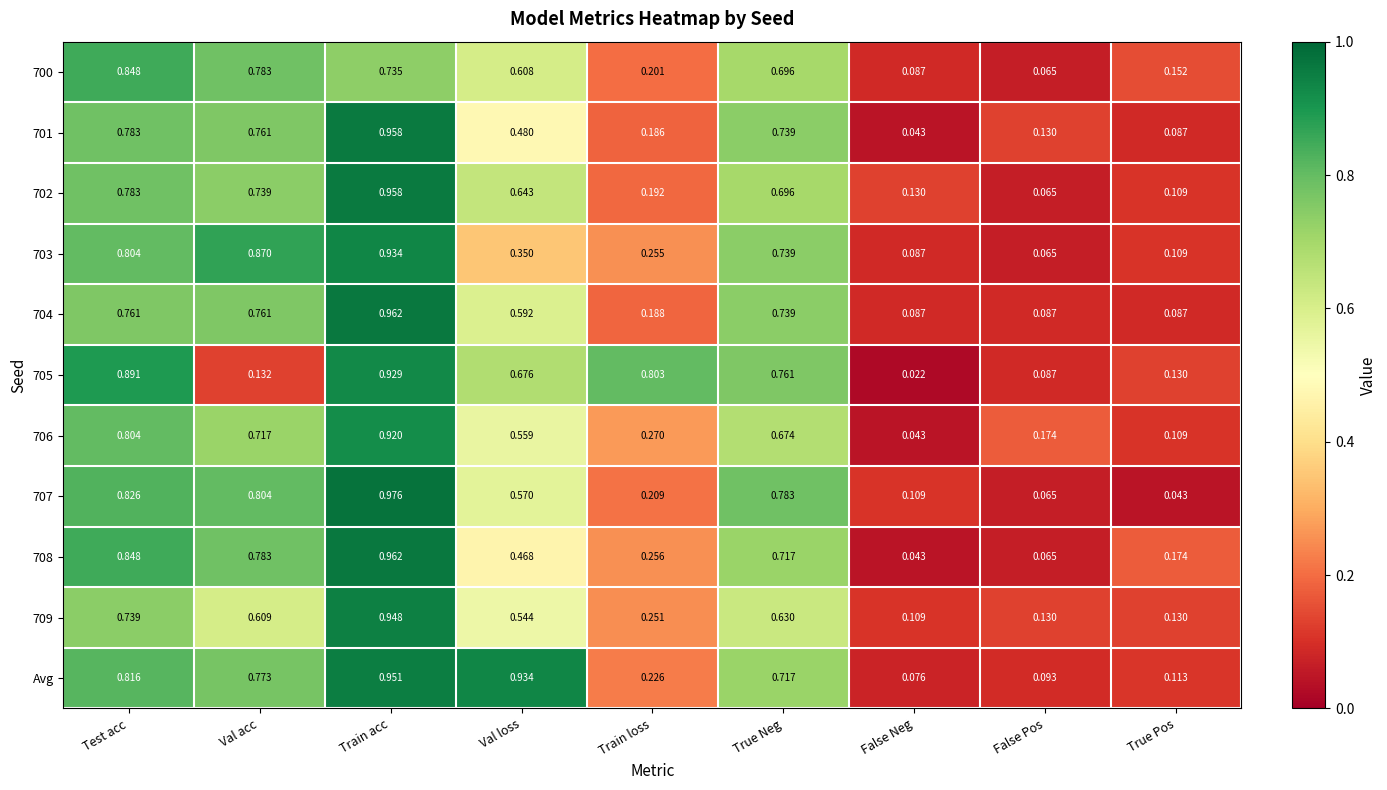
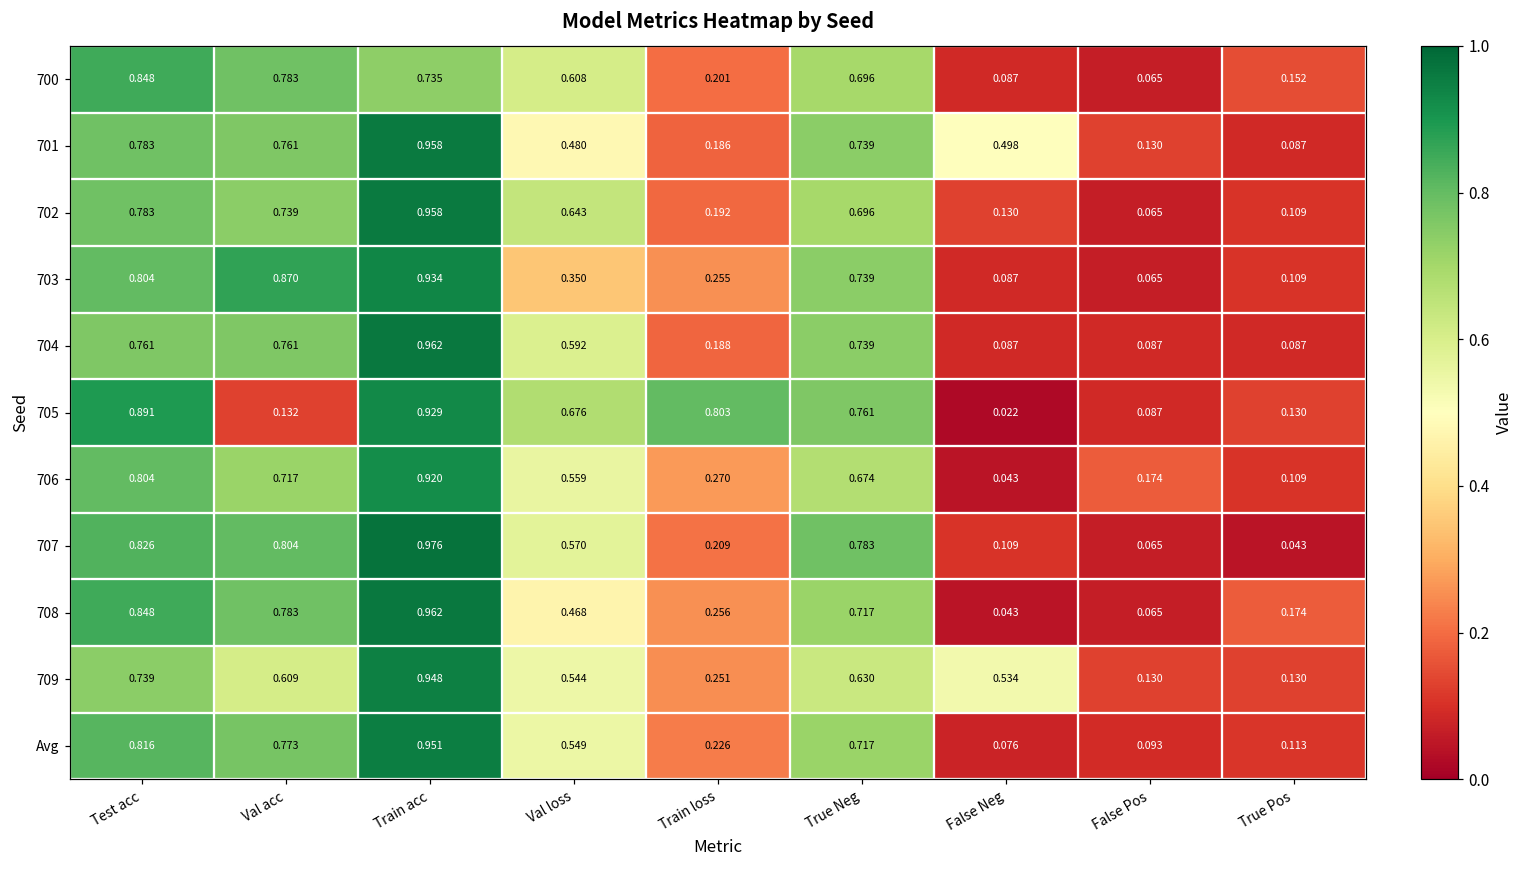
701, False Neg: 0.043 -> 0.498
709, False Neg: 0.109 -> 0.534
Avg, Val loss: 0.934 -> 0.549
